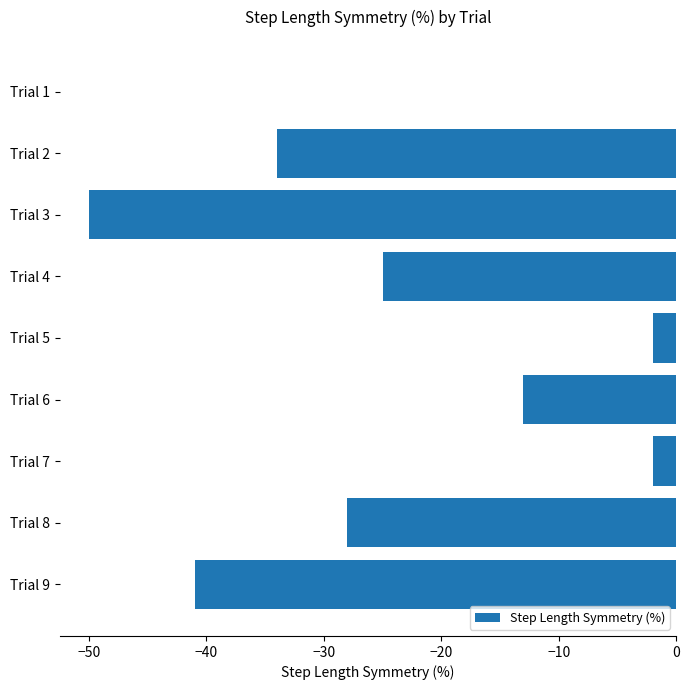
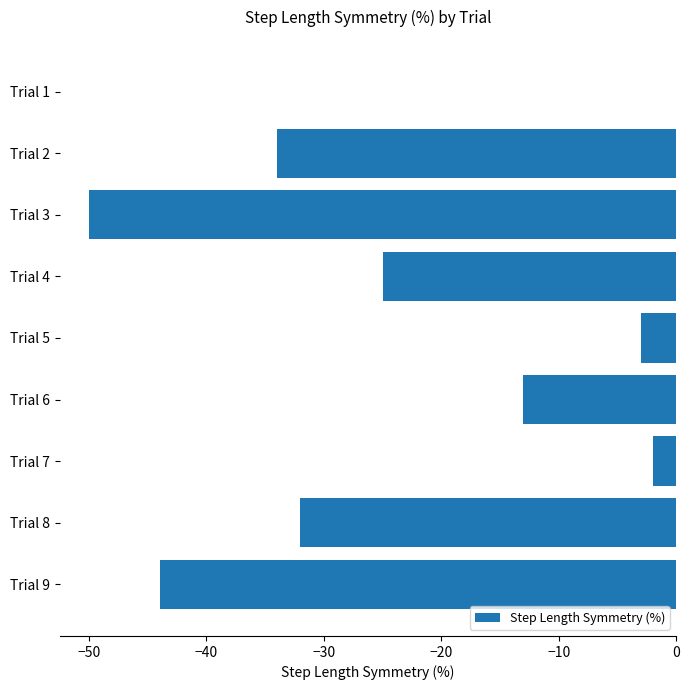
Trial 5: -2 -> -3
Trial 8: -28 -> -32
Trial 9: -41 -> -44
